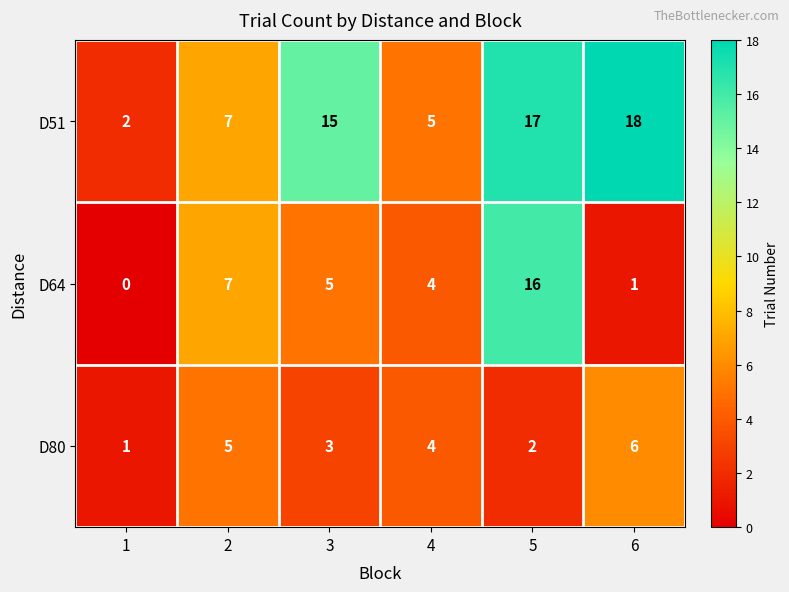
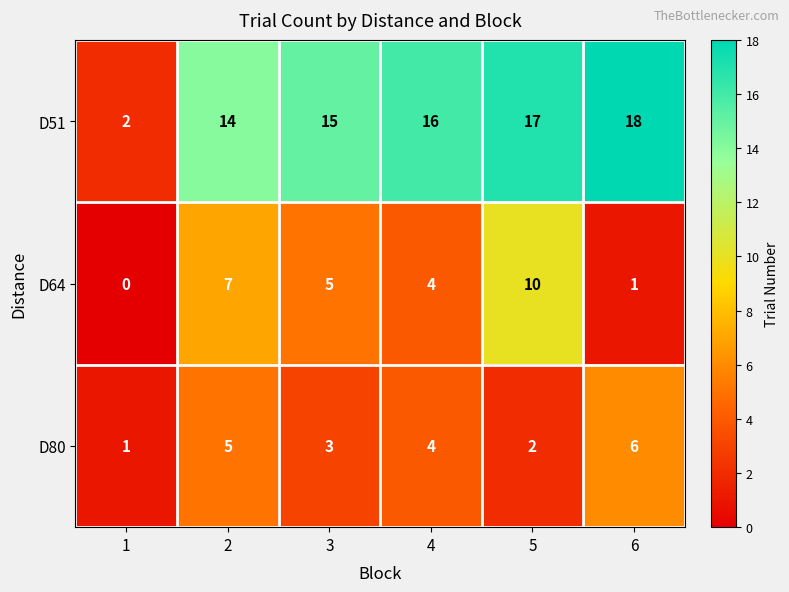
D51, 2: 7 -> 14
D51, 4: 5 -> 16
D64, 5: 16 -> 10
